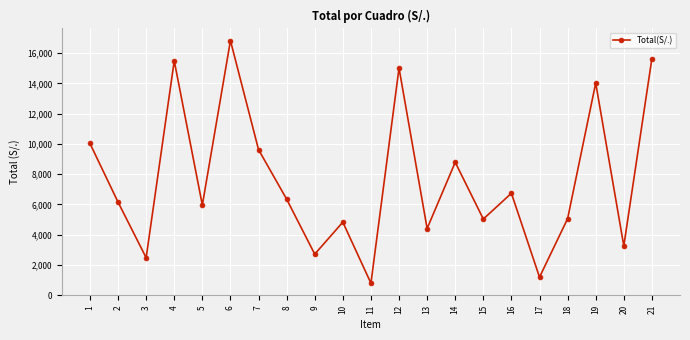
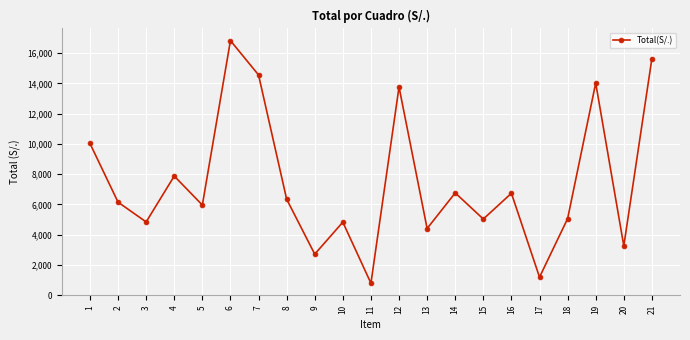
3: 2,500 -> 4,800
4: 15,500 -> 7,900
7: 9,600 -> 14,600
12: 15,000 -> 13,800
14: 8,800 -> 6,800
